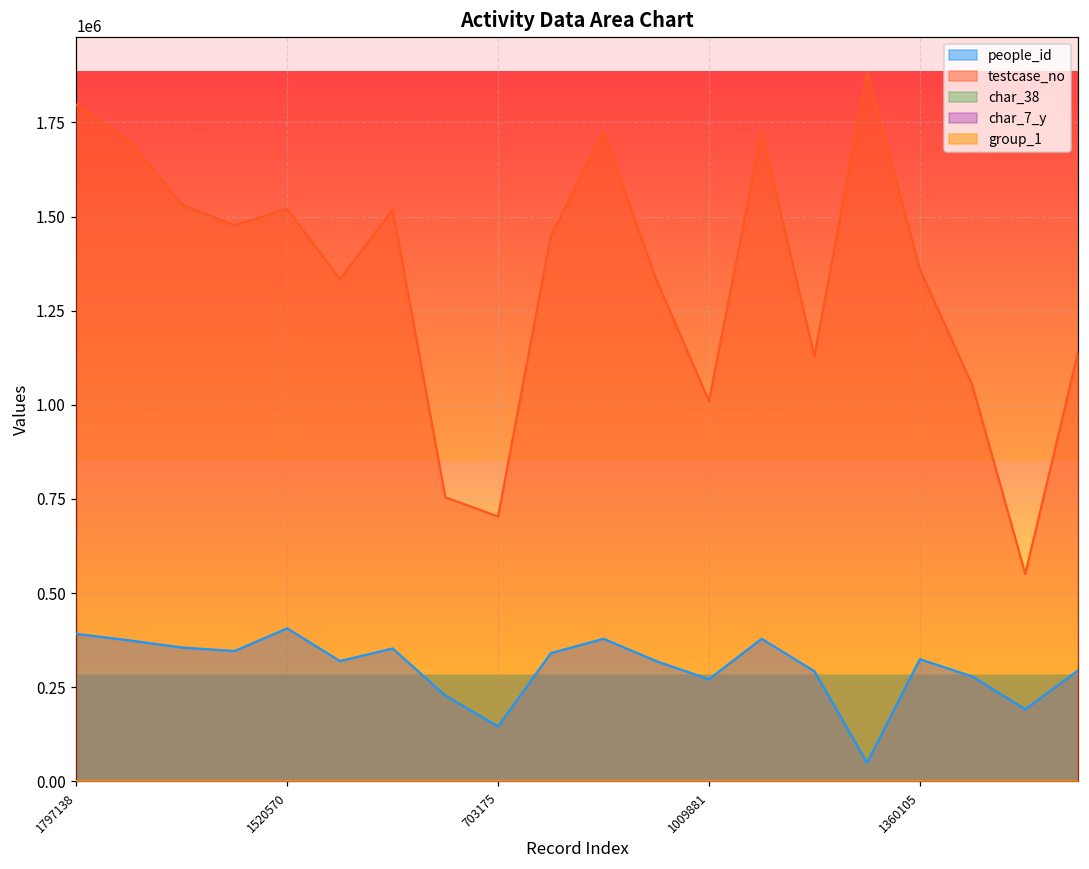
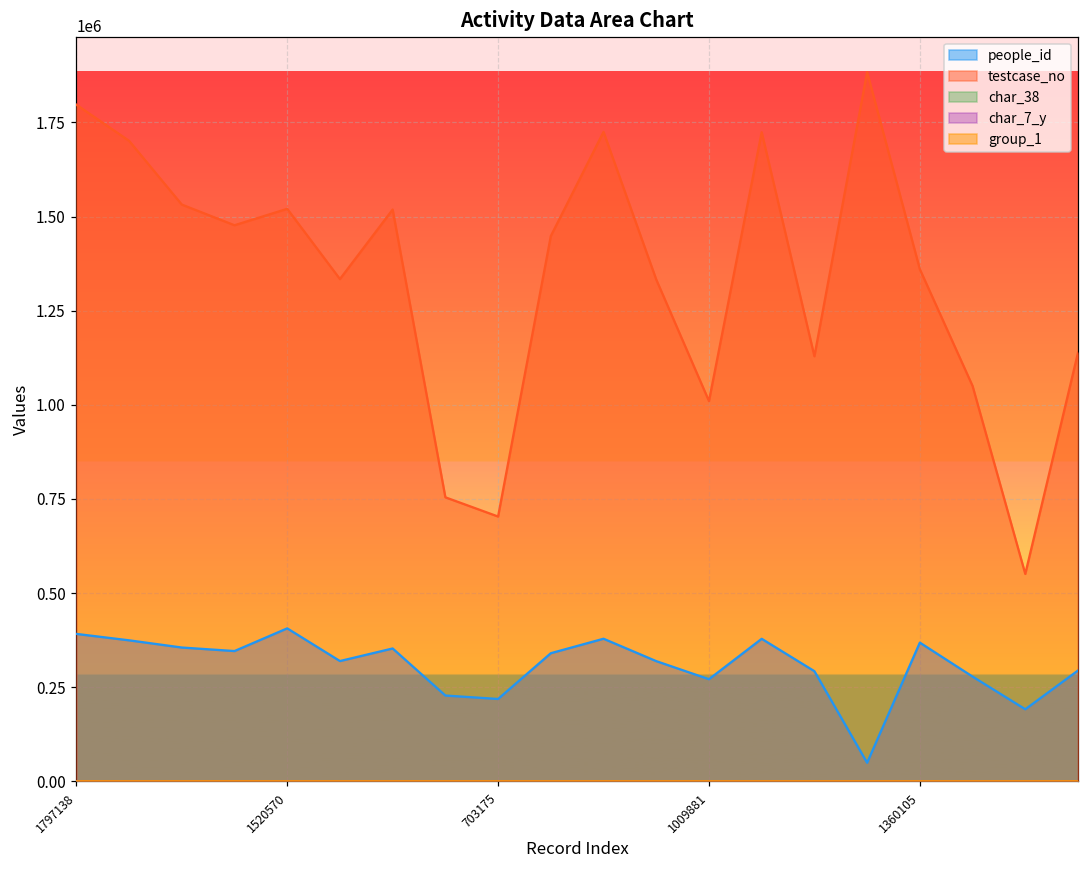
people_id, 703175: 150000 -> 220000
people_id, 1360105: 320000 -> 370000
